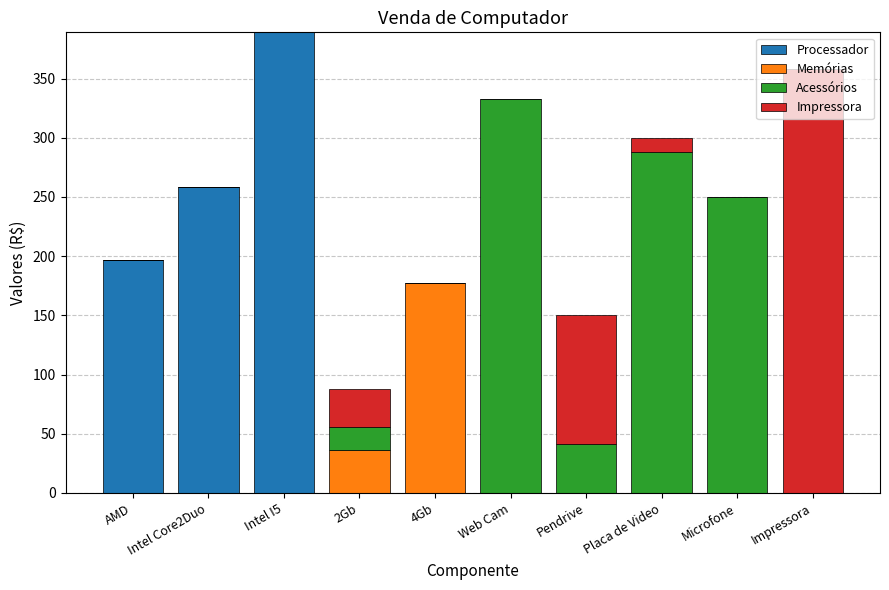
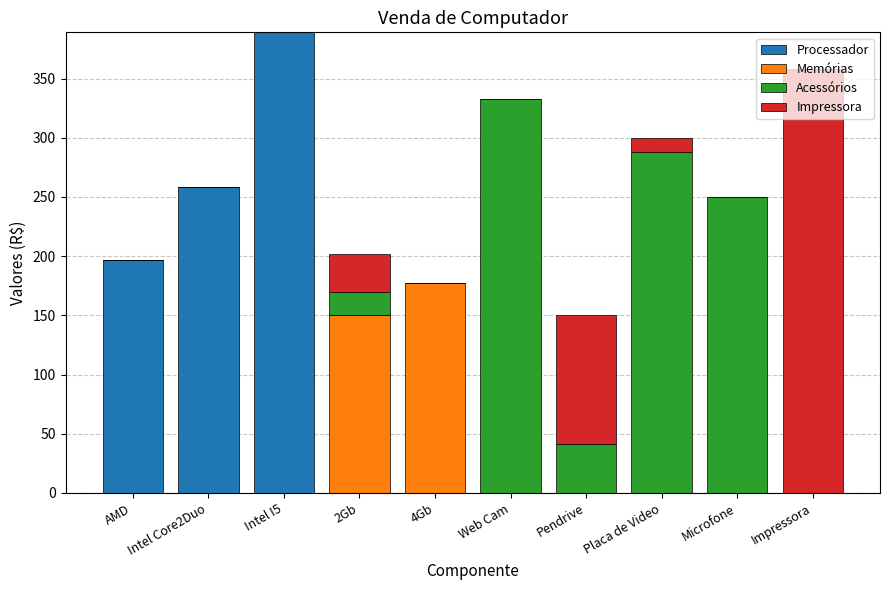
Memórias, 2Gb: 36 -> 150
